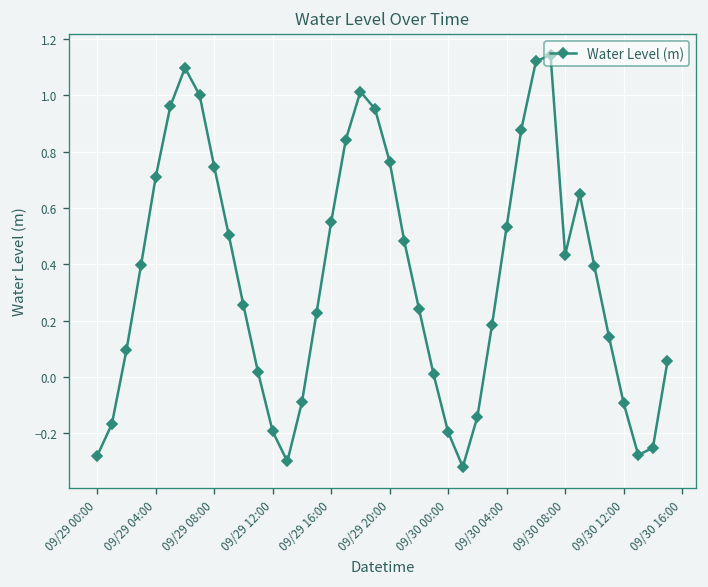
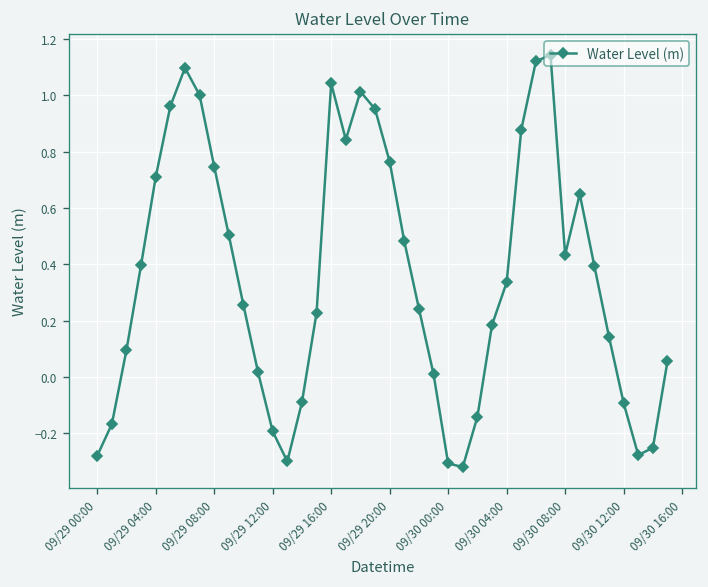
09/29 16:00: 0.55 -> 1.04
09/30 00:00: -0.20 -> -0.31
09/30 04:00: 0.53 -> 0.34
